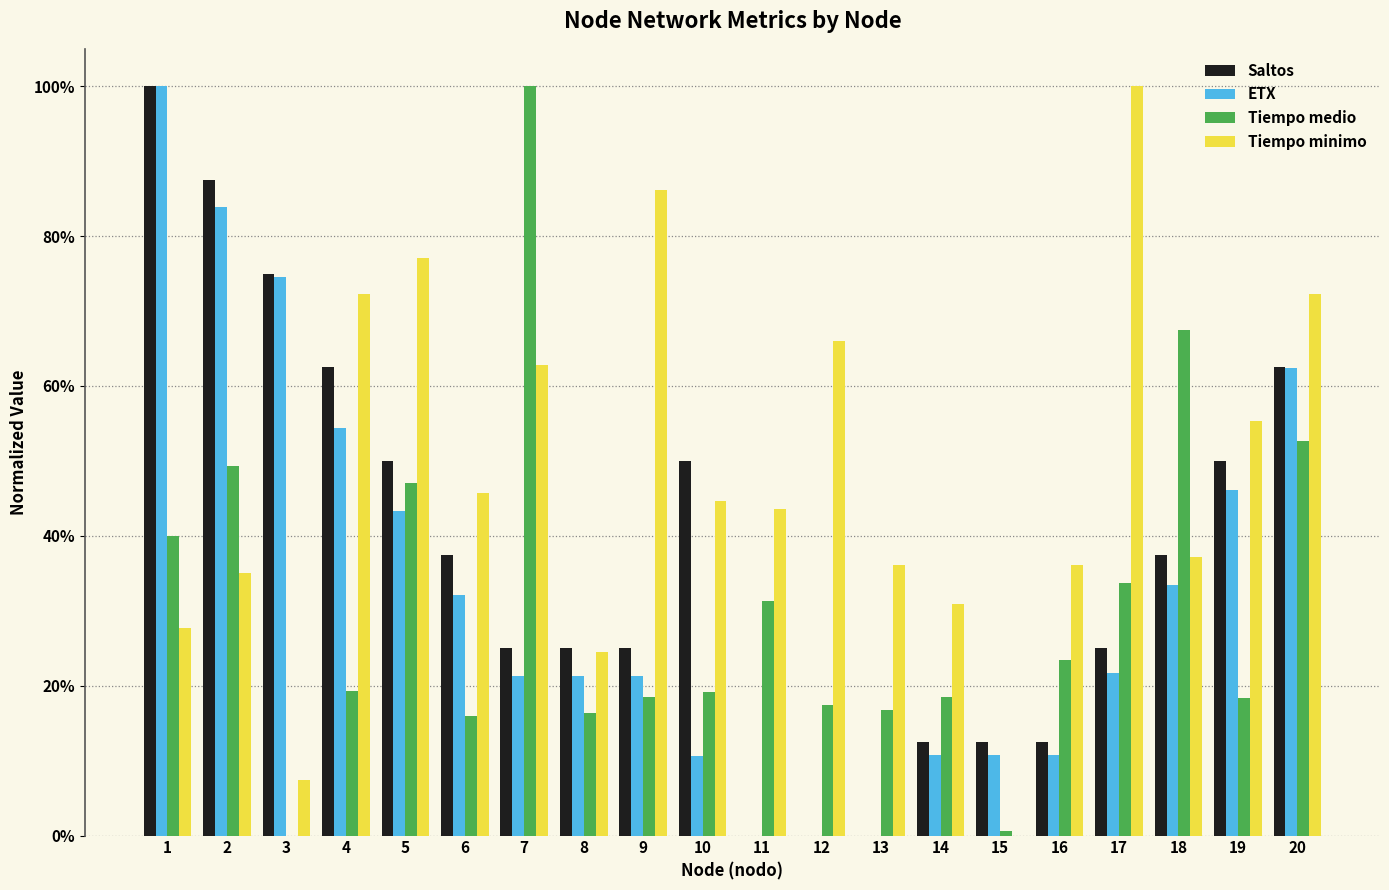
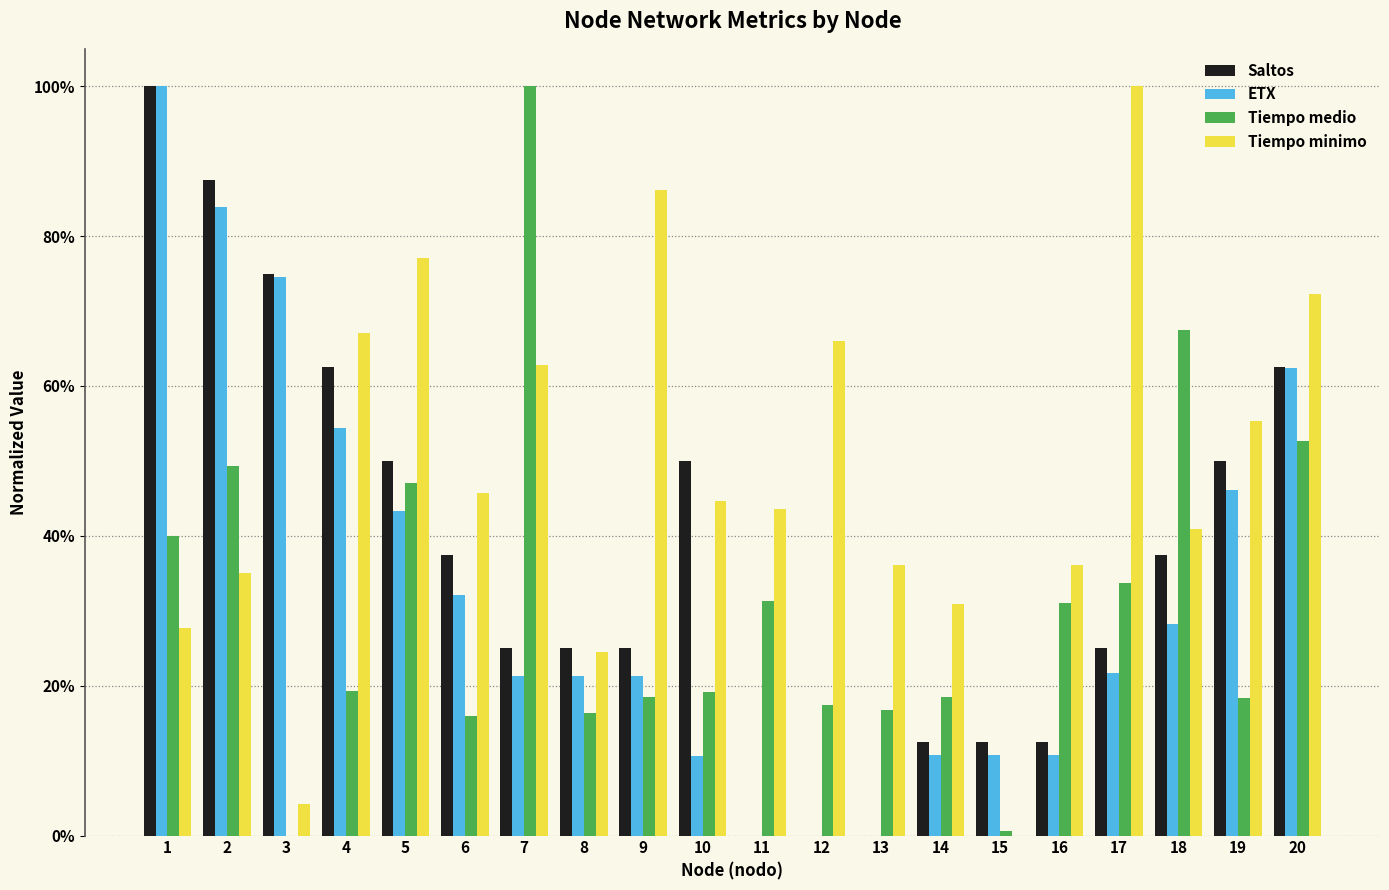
Tiempo minimo, 3: 7% -> 4%
Tiempo minimo, 4: 72% -> 67%
Tiempo medio, 16: 23% -> 31%
ETX, 18: 33% -> 28%
Tiempo minimo, 18: 37% -> 41%
